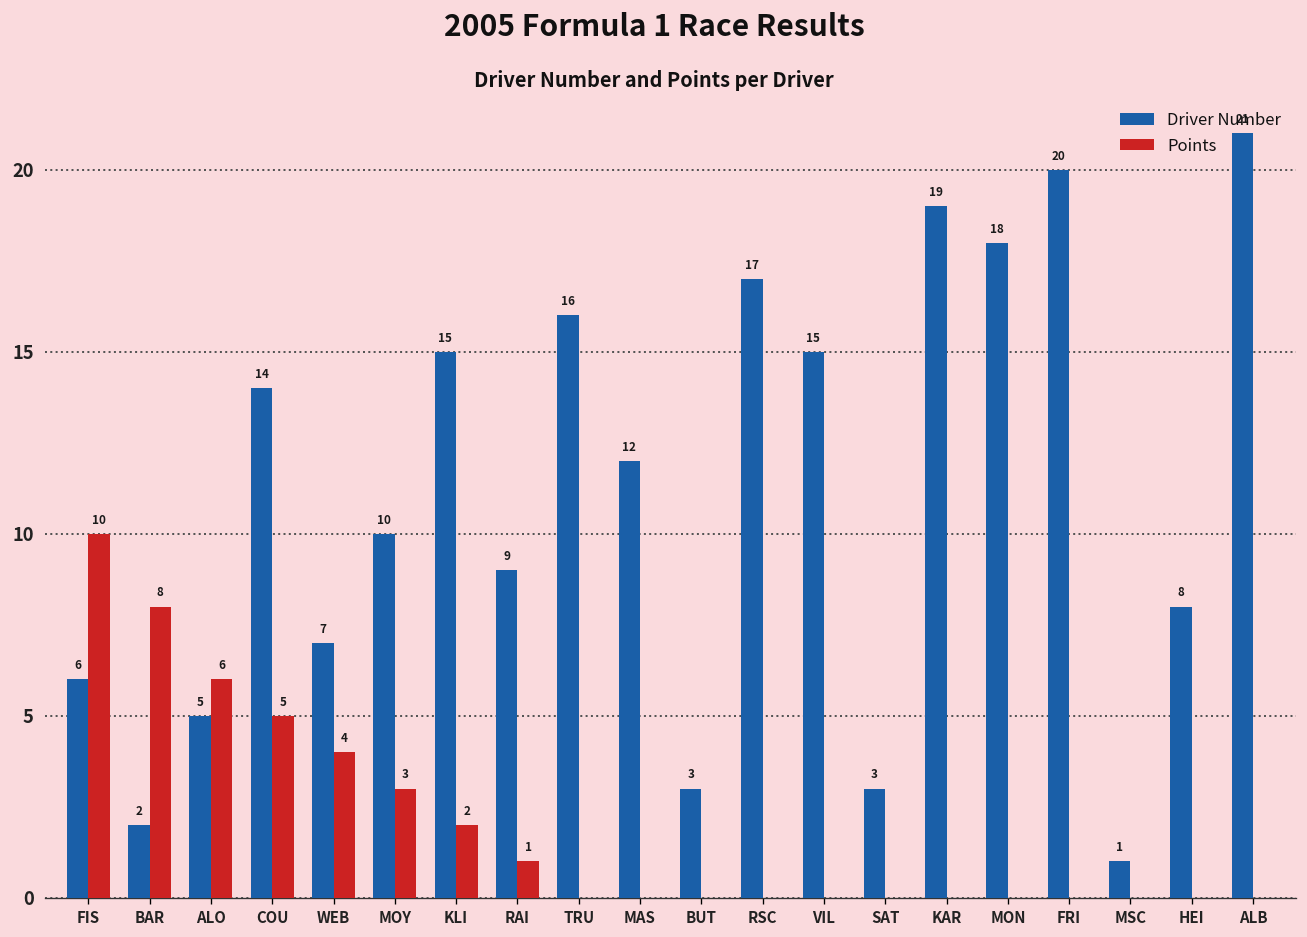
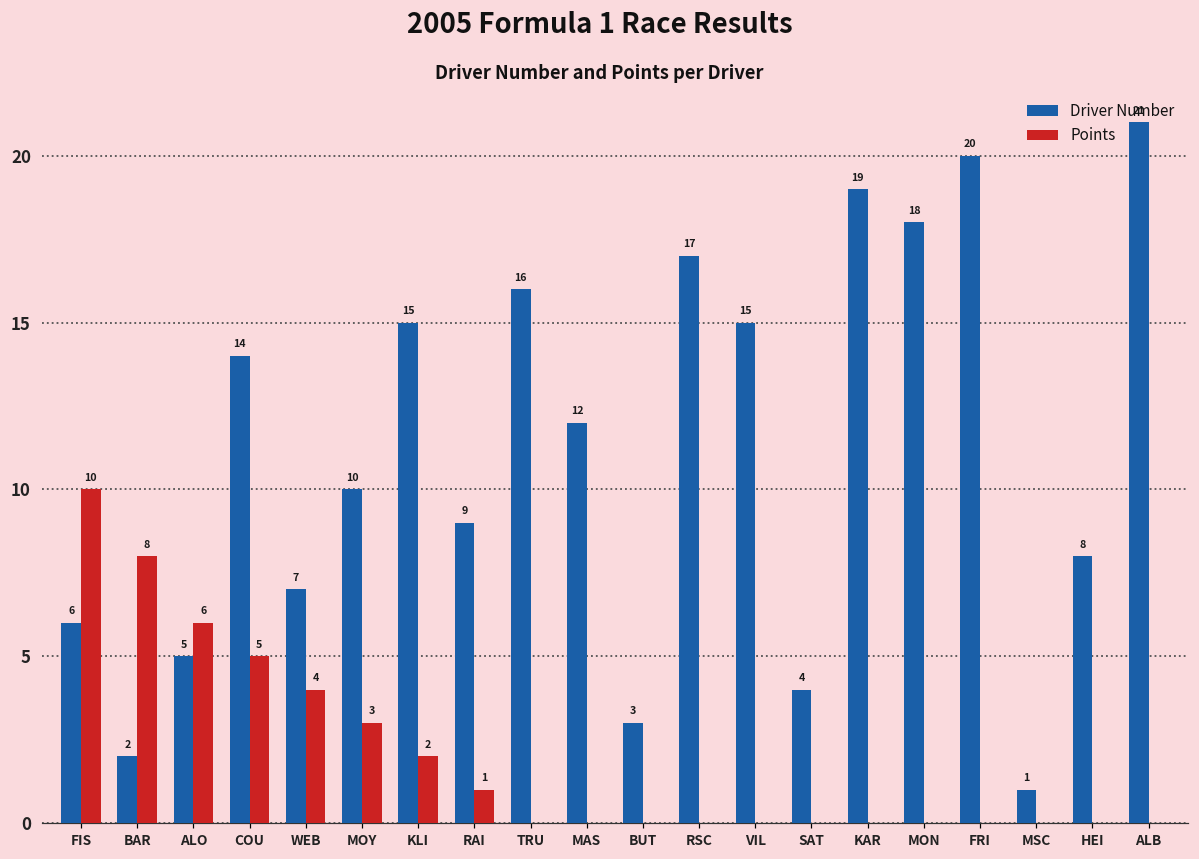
Driver Number, SAT: 3 -> 4
